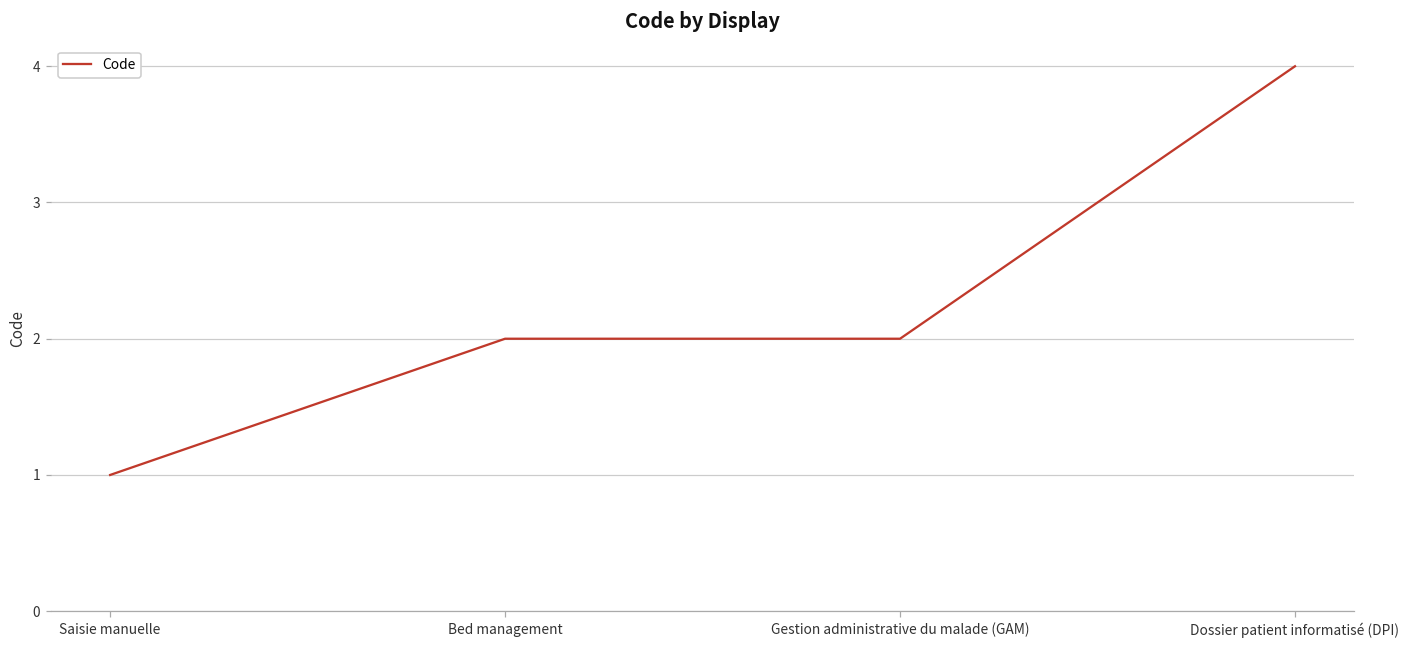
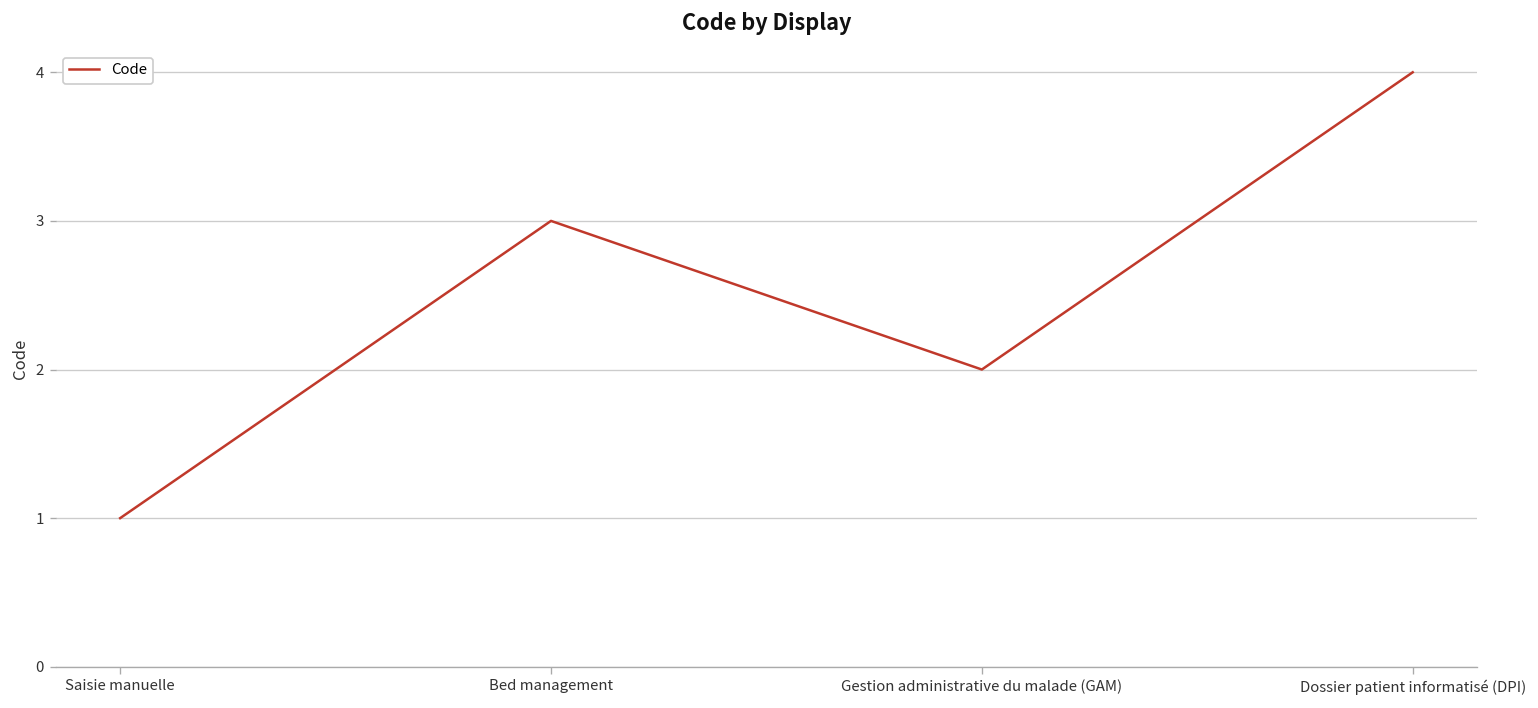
Bed management: 2 -> 3
